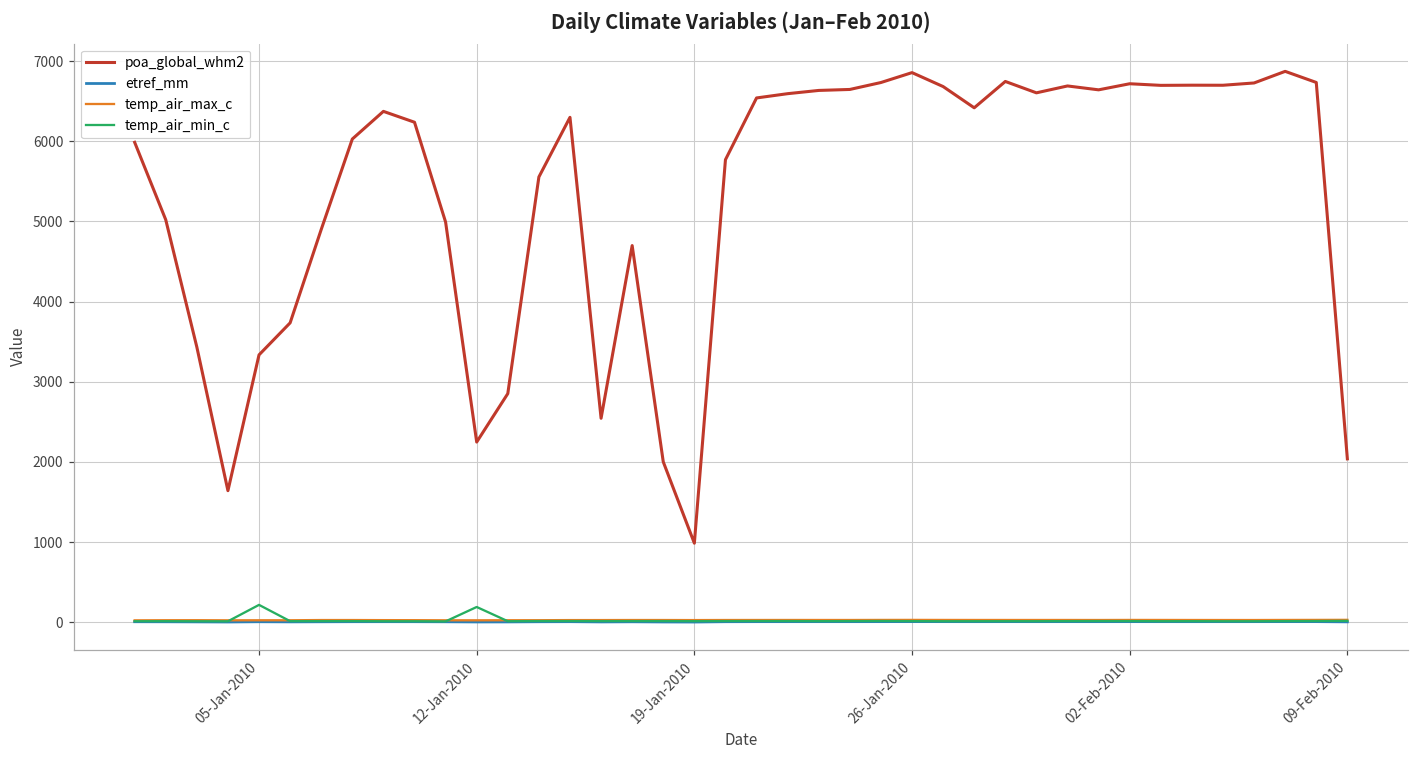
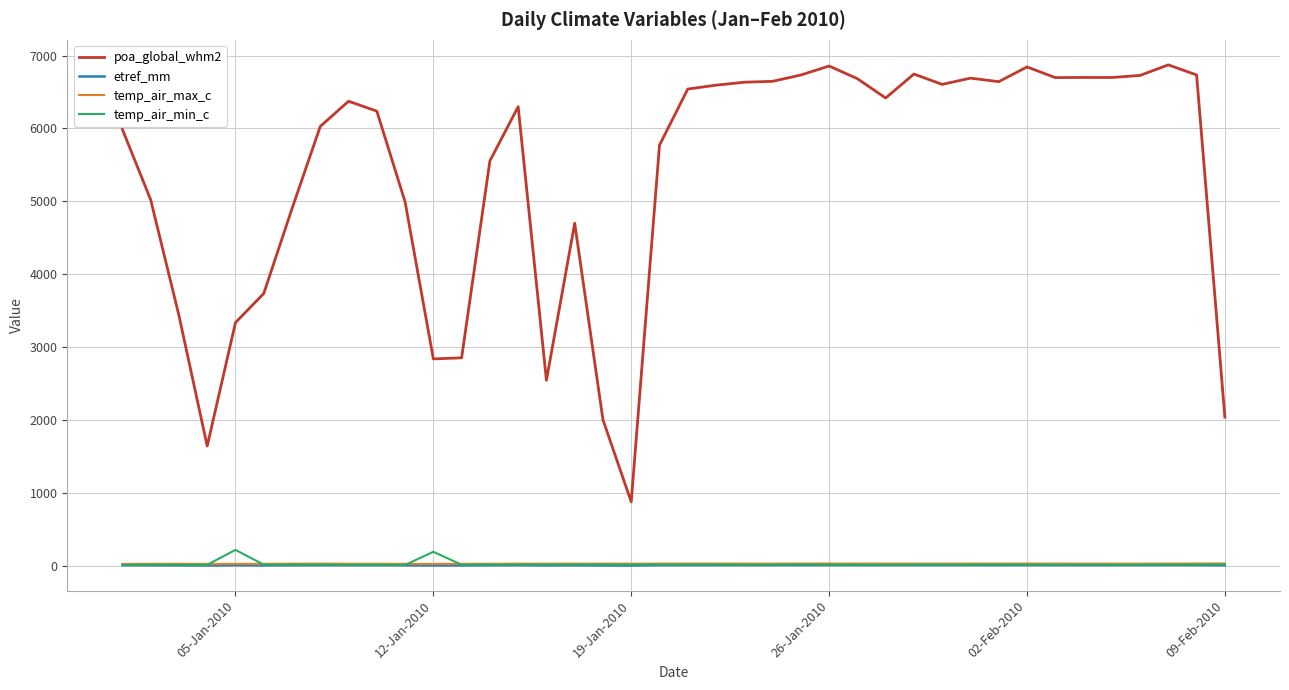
poa_global_whm2, 12-Jan-2010: 2200 -> 2800
poa_global_whm2, 19-Jan-2010: 1000 -> 900
poa_global_whm2, 02-Feb-2010: 6700 -> 6800
